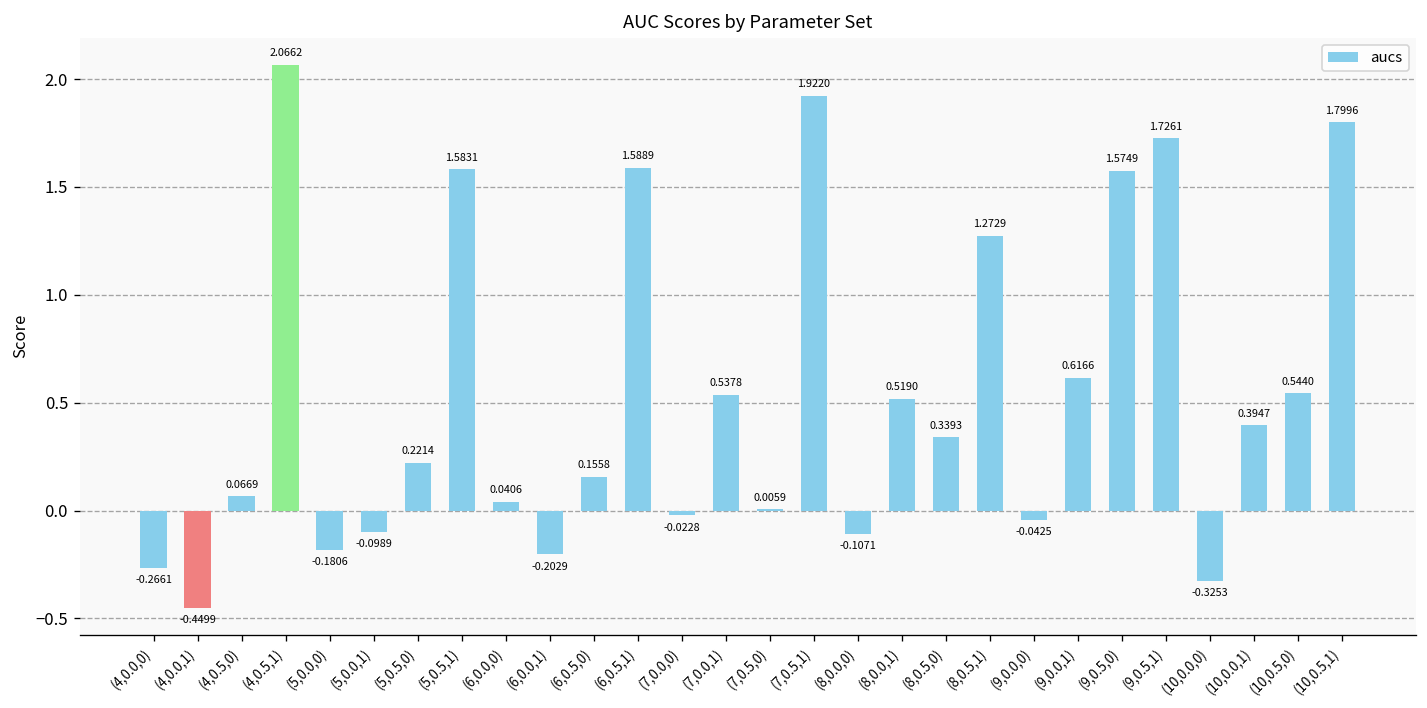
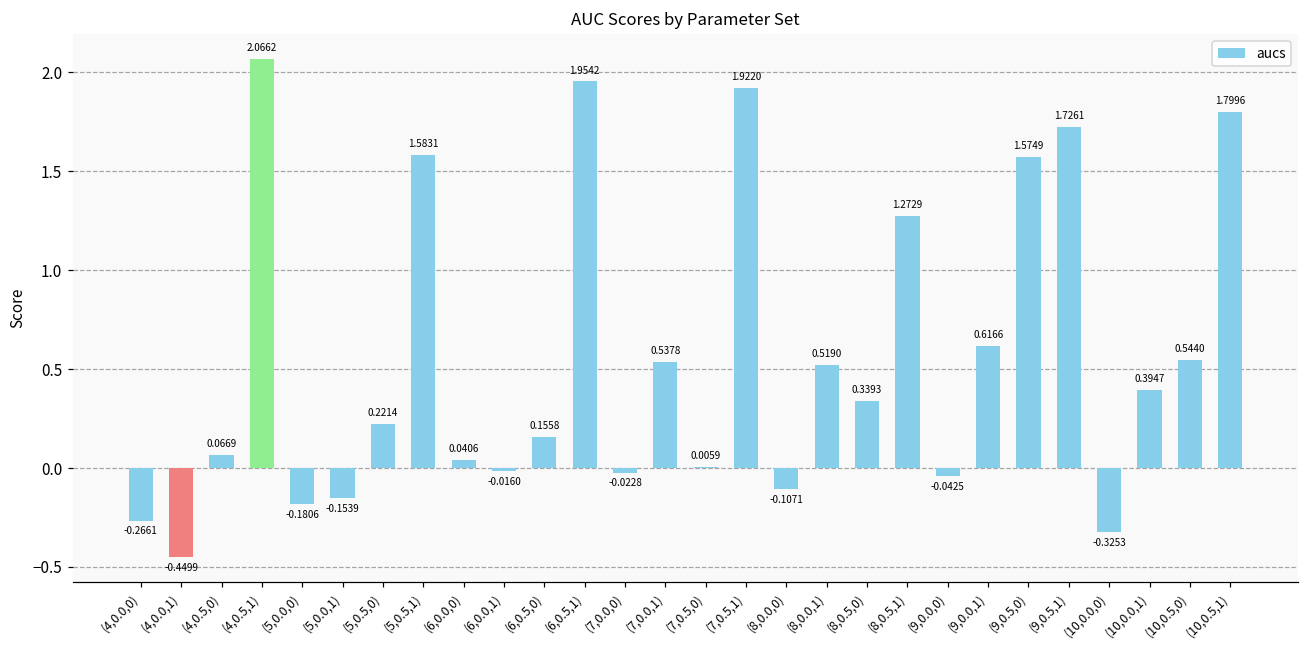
(5,0.0,1): -0.0989 -> -0.1539
(6,0.0,1): -0.2029 -> -0.0160
(6,0.5,1): 1.5889 -> 1.9542
